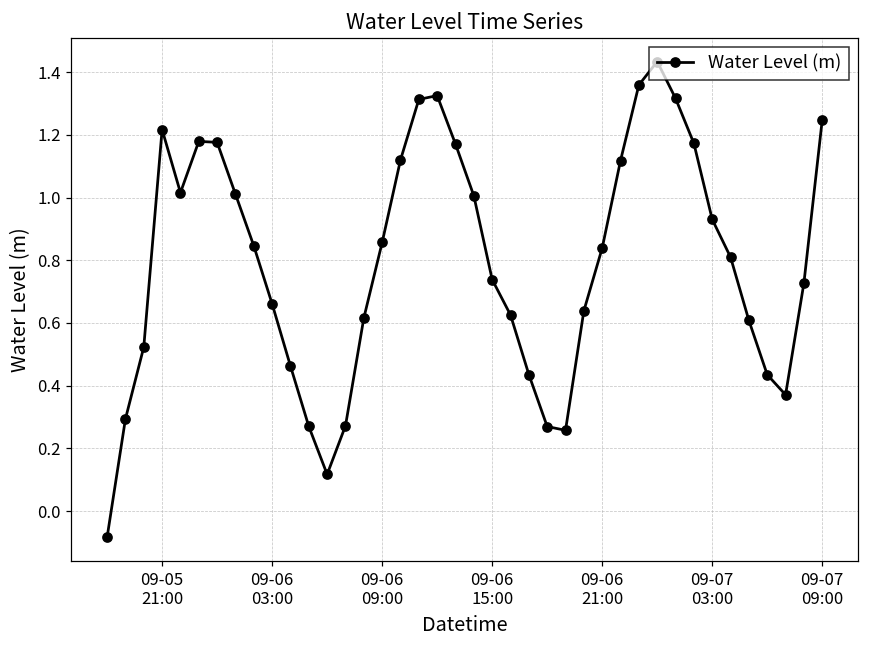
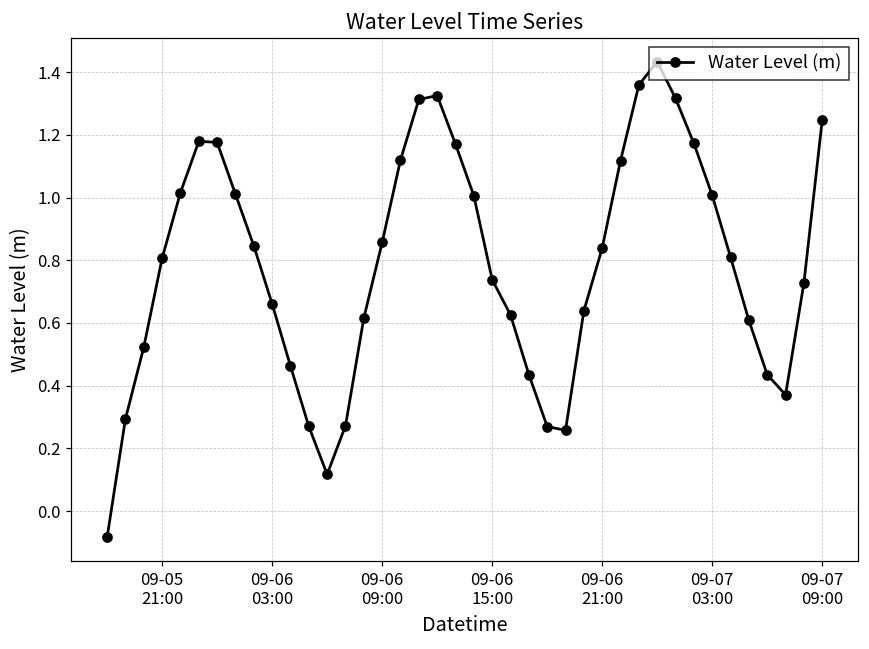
09-05 21:00: 1.22 -> 0.81
09-07 03:00: 0.93 -> 1.01
